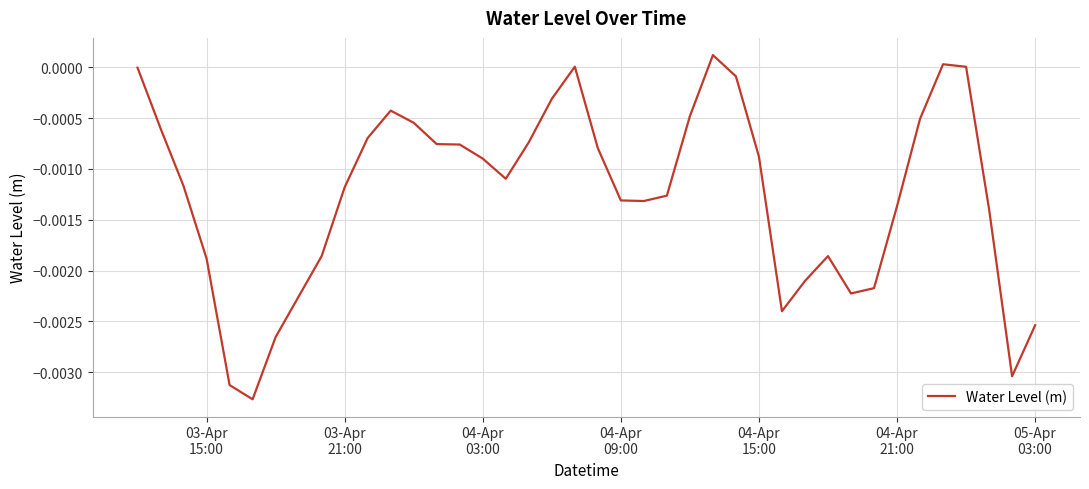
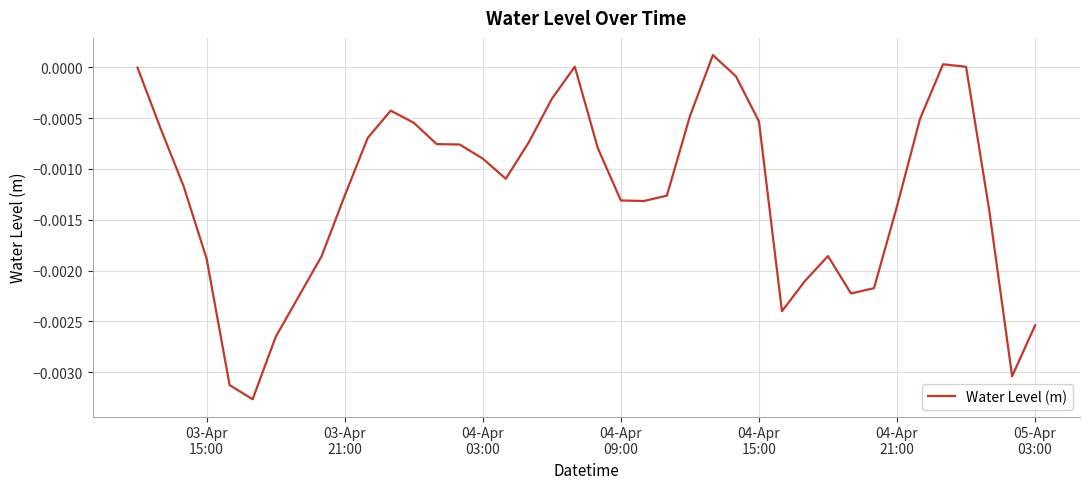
03-Apr 21:00: -0.00118 -> -0.00126
04-Apr 15:00: -0.00088 -> -0.00053
